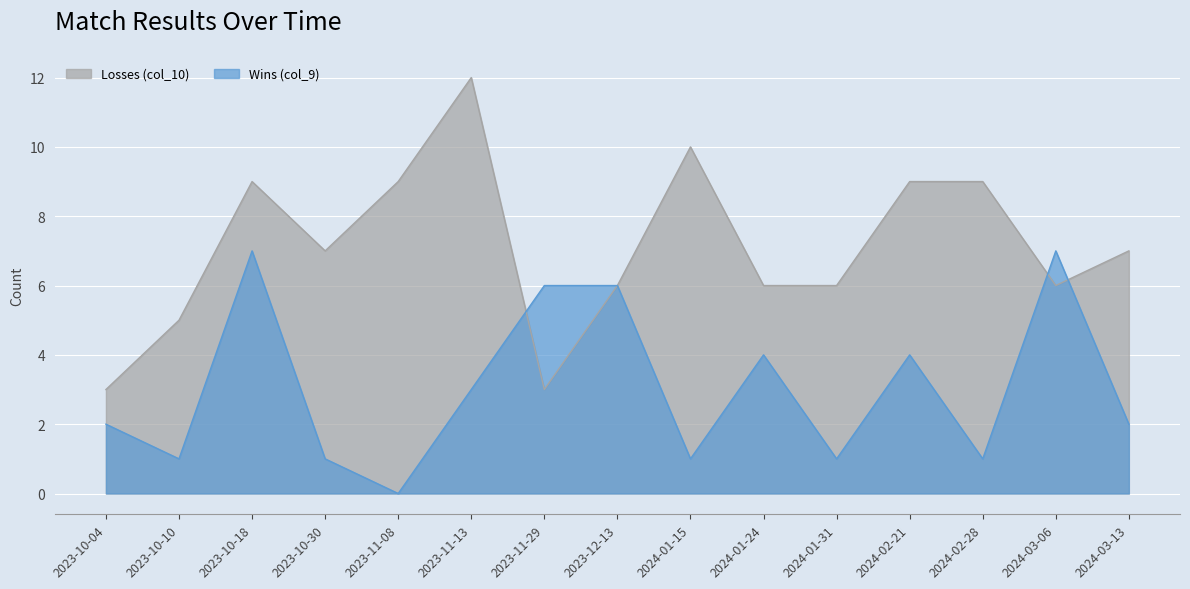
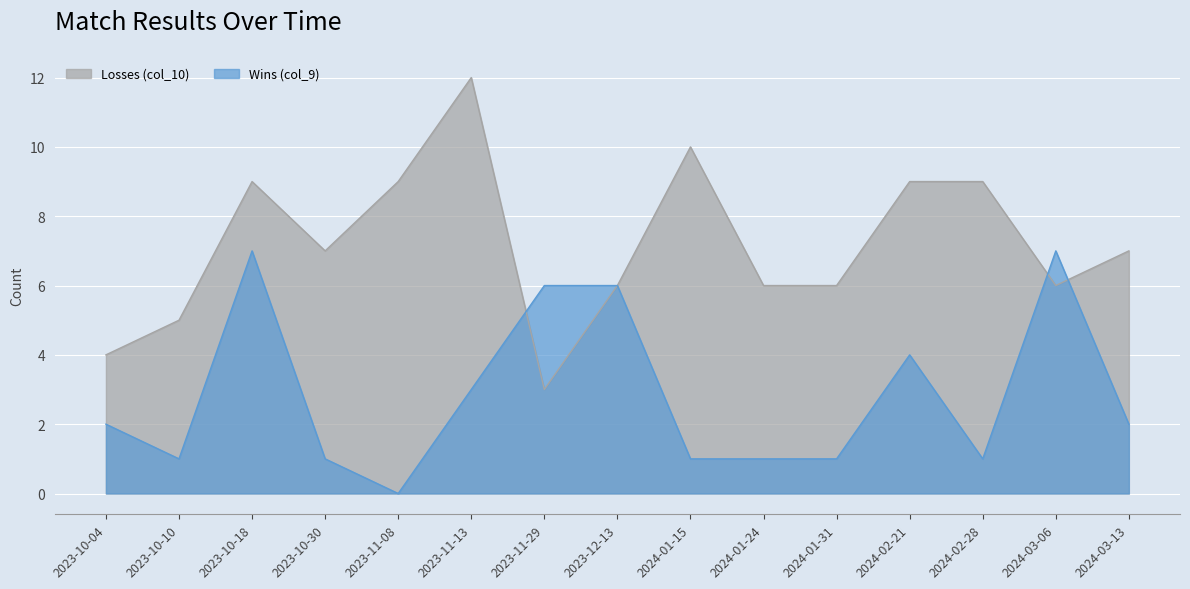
Losses (col_10), 2023-10-04: 3 -> 4
Wins (col_9), 2024-01-24: 4 -> 1
